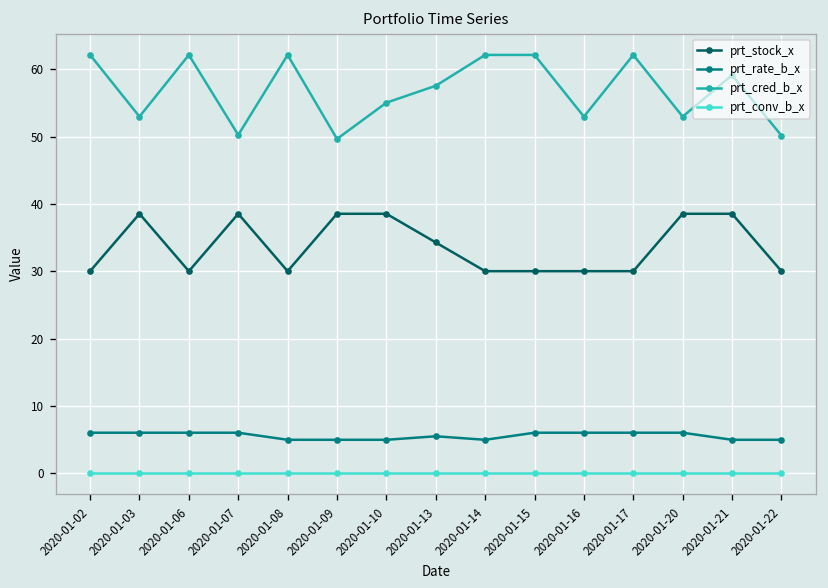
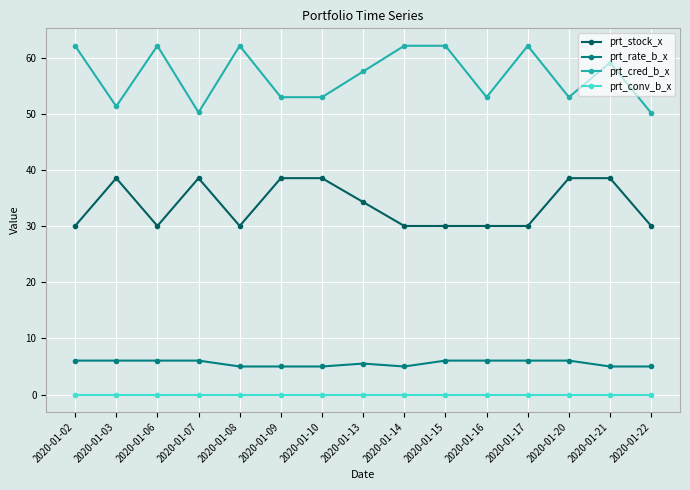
prt_cred_b_x, 2020-01-03: 53 -> 51
prt_cred_b_x, 2020-01-09: 50 -> 53
prt_cred_b_x, 2020-01-10: 55 -> 53
